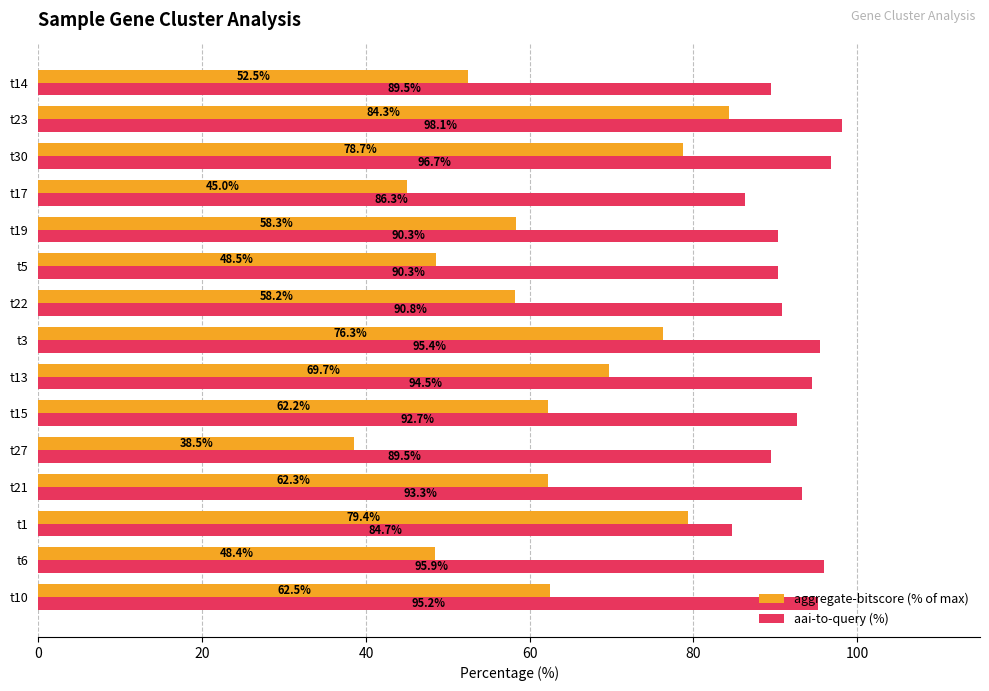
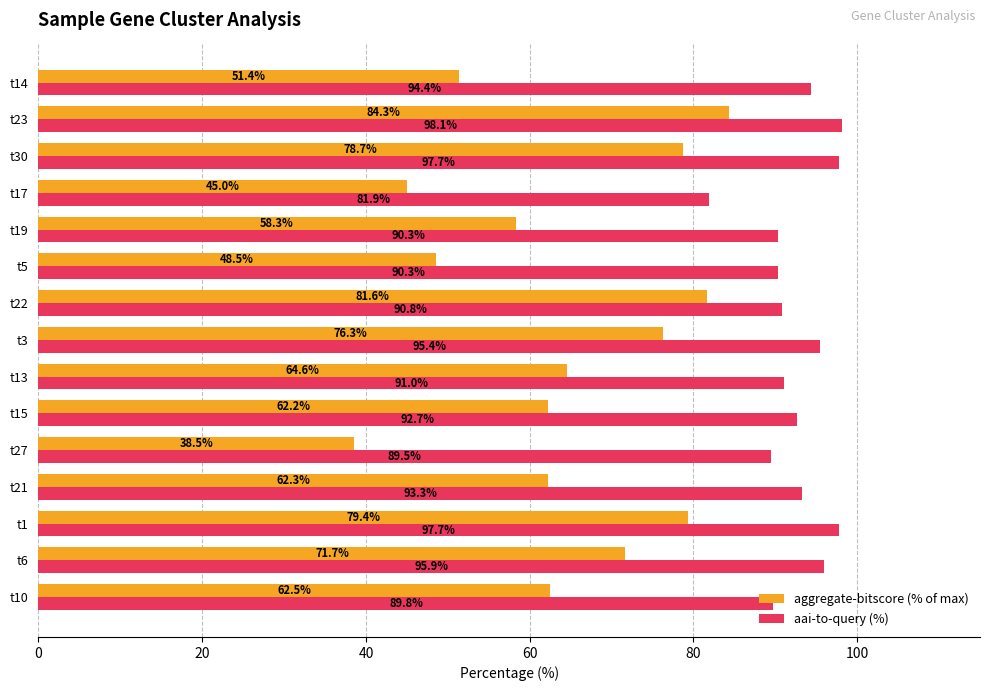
aggregate-bitscore (% of max), t14: 52.5% -> 51.4%
aai-to-query (%), t14: 89.5% -> 94.4%
aai-to-query (%), t30: 96.7% -> 97.7%
aai-to-query (%), t17: 86.3% -> 81.9%
aggregate-bitscore (% of max), t22: 58.2% -> 81.6%
aggregate-bitscore (% of max), t13: 69.7% -> 64.6%
aai-to-query (%), t13: 94.5% -> 91.0%
aai-to-query (%), t1: 84.7% -> 97.7%
aggregate-bitscore (% of max), t6: 48.4% -> 71.7%
aai-to-query (%), t10: 95.2% -> 89.8%
